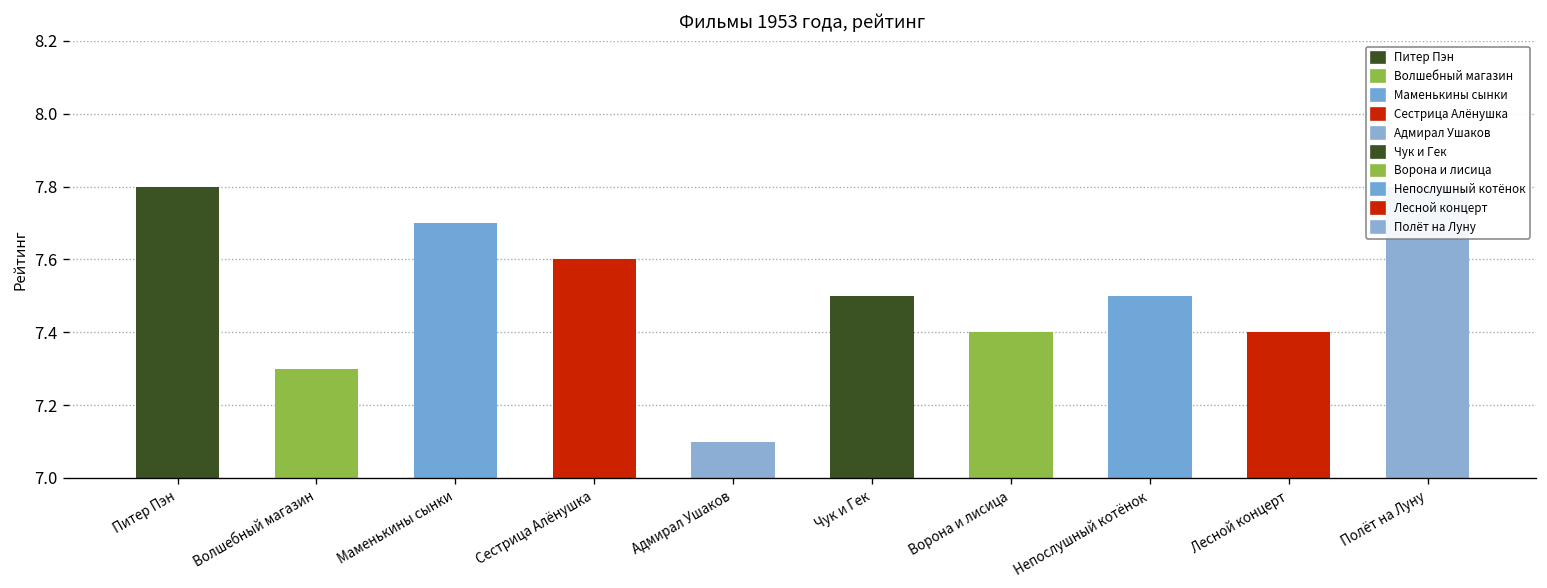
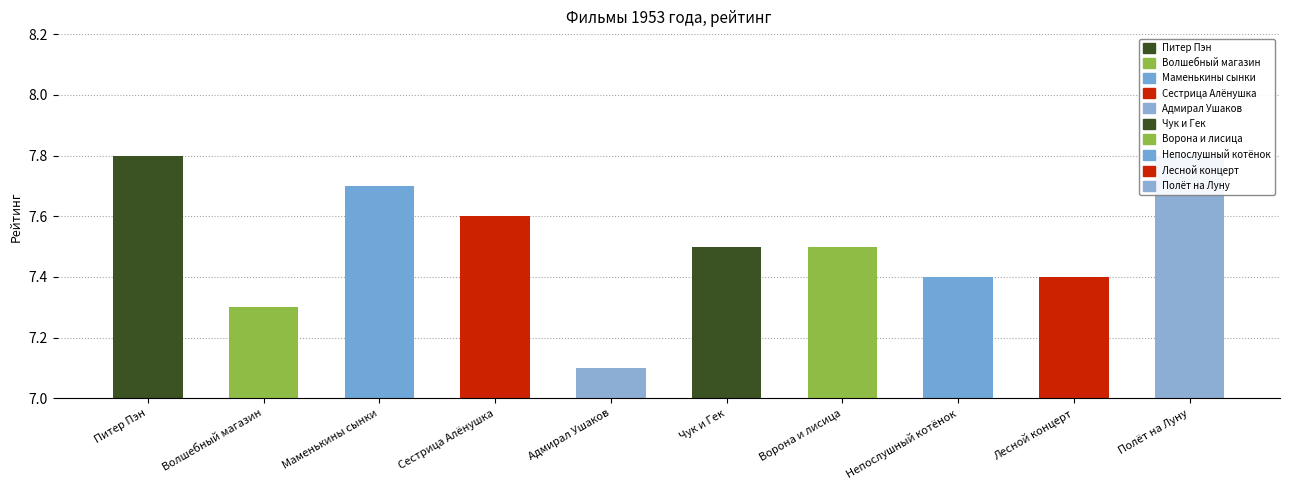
Ворона и лисица: 7.4 -> 7.5
Непослушный котёнок: 7.5 -> 7.4
